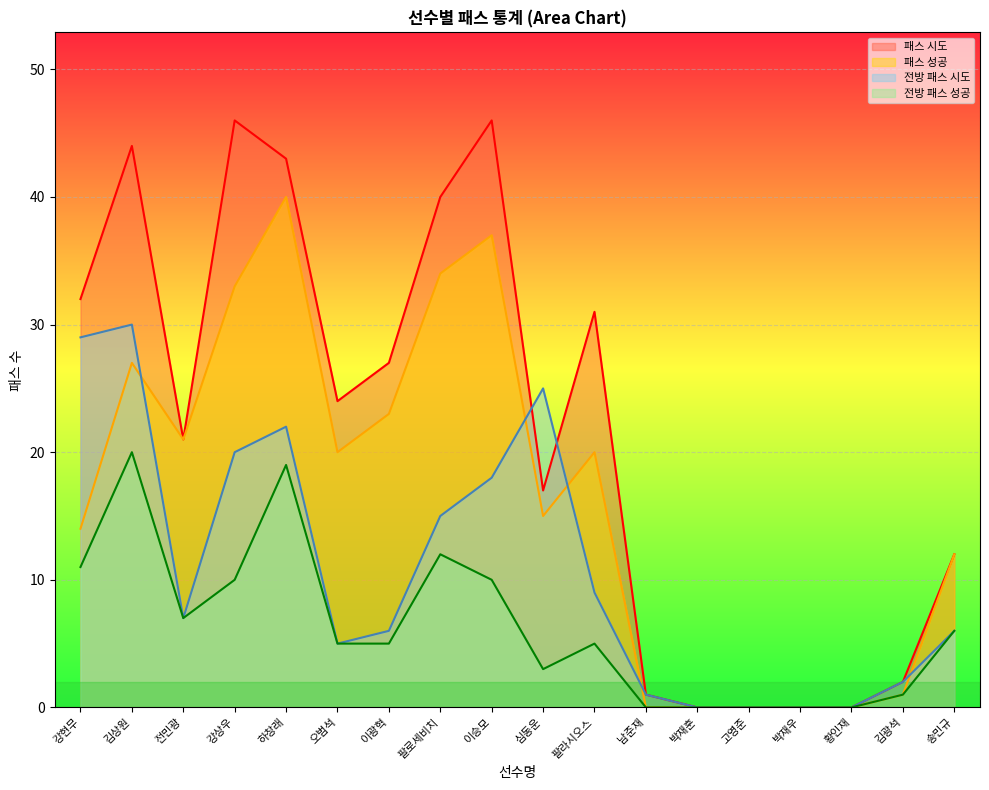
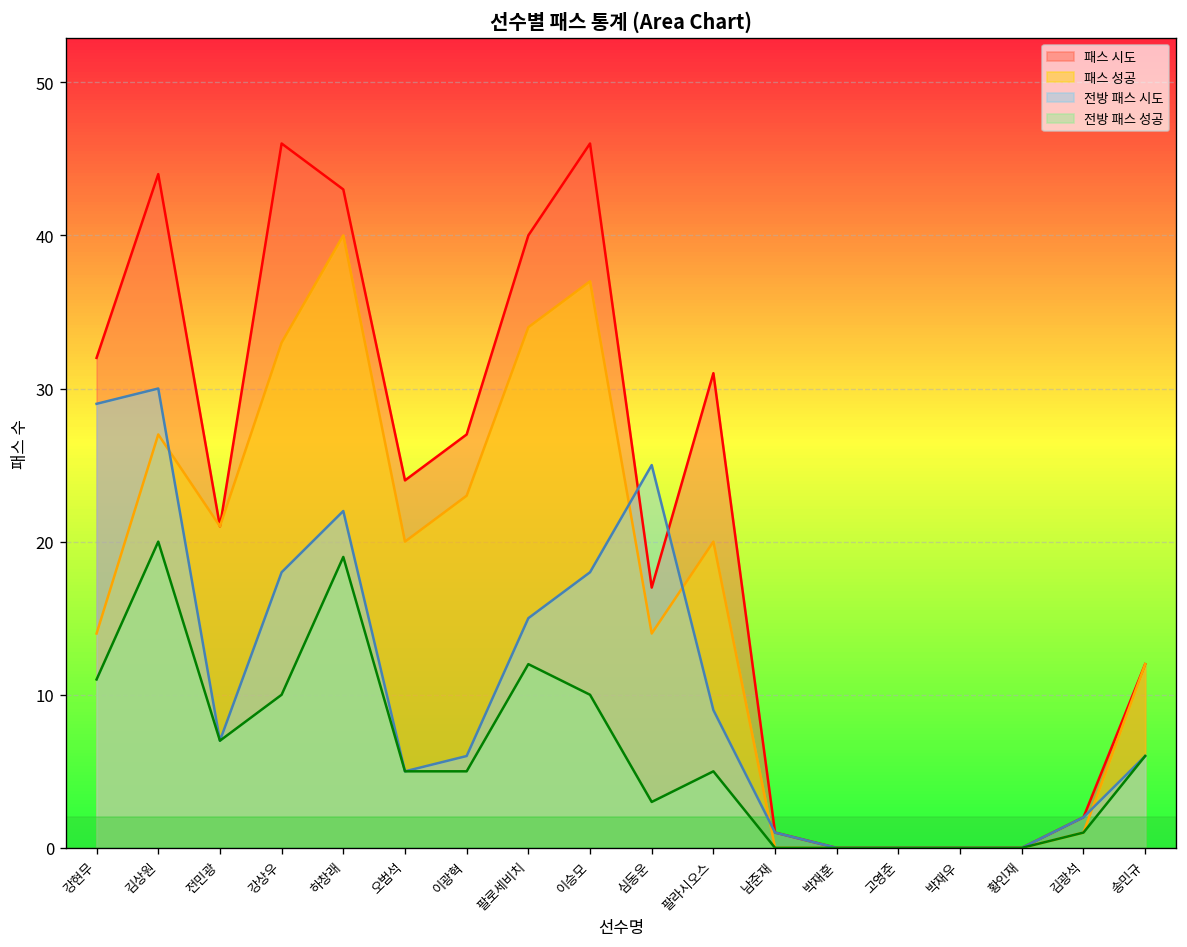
전방 패스 시도, 강상우: 20 -> 18
패스 성공, 심동운: 15 -> 14
